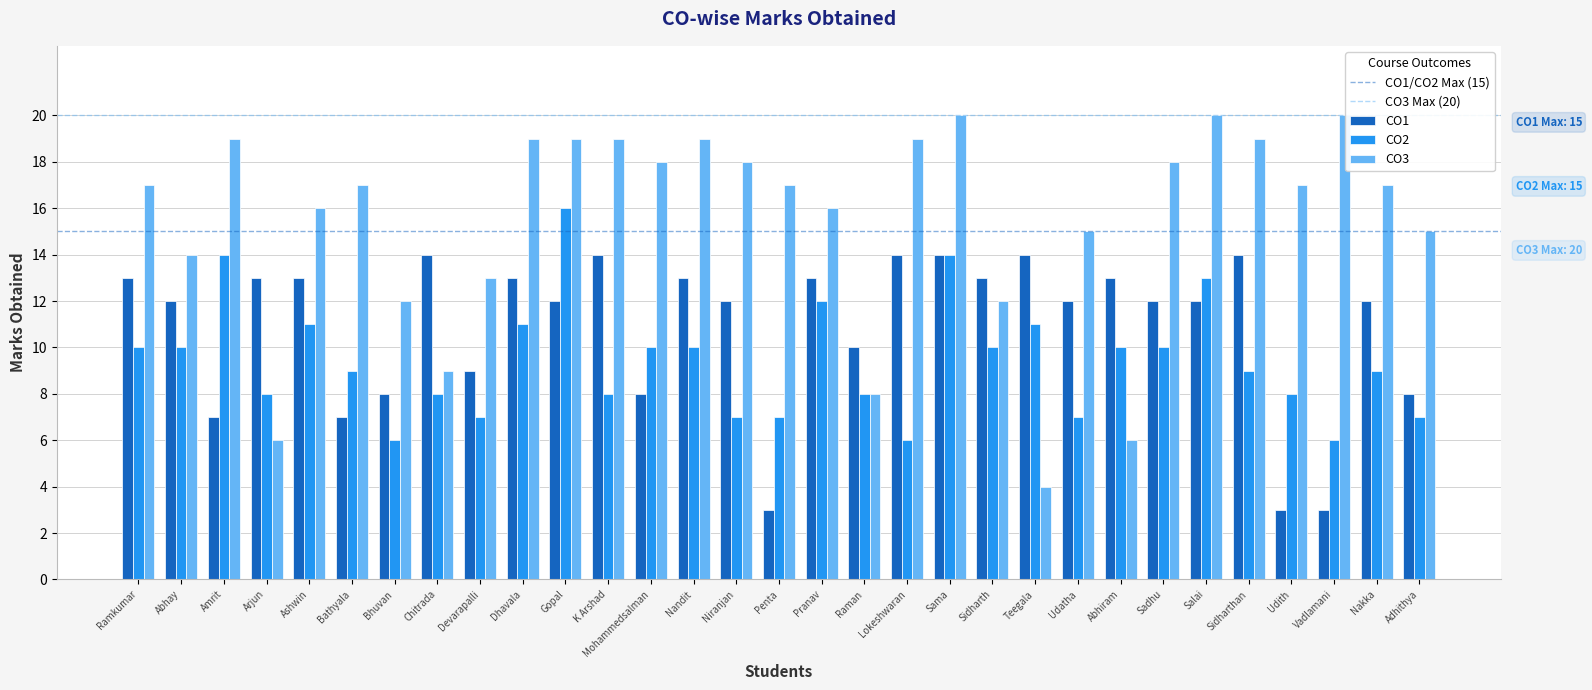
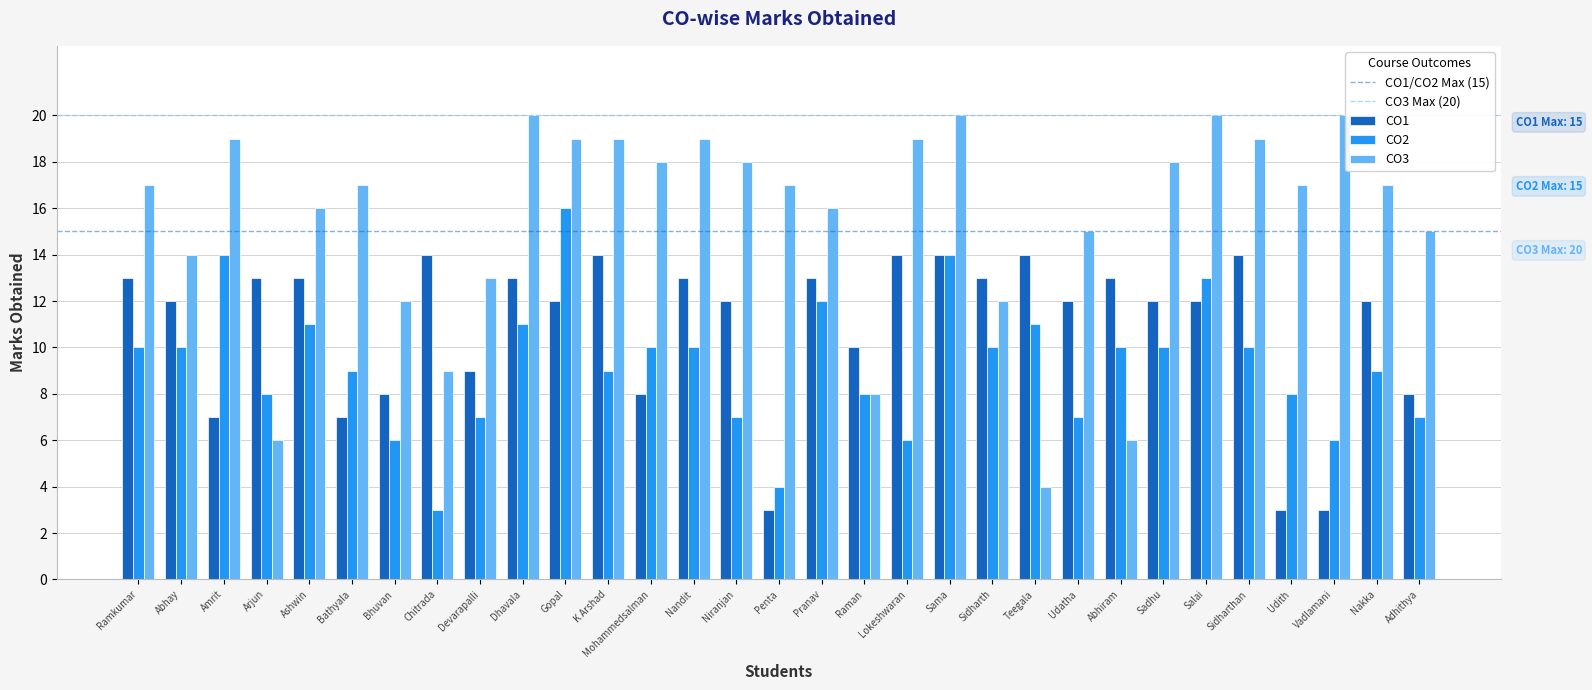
CO2, Chitrada: 8 -> 3
CO3, Dhavala: 19 -> 20
CO2, K Arshad: 8 -> 9
CO2, Penta: 7 -> 4
CO2, Sidharthan: 9 -> 10
